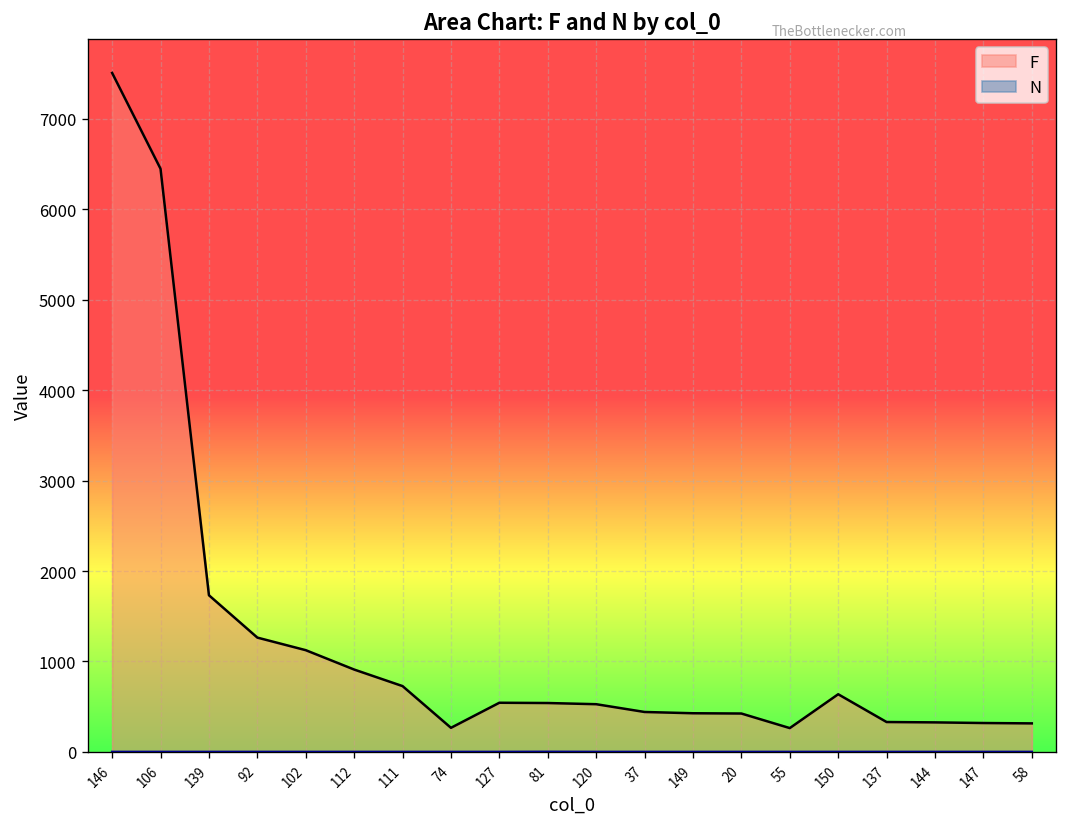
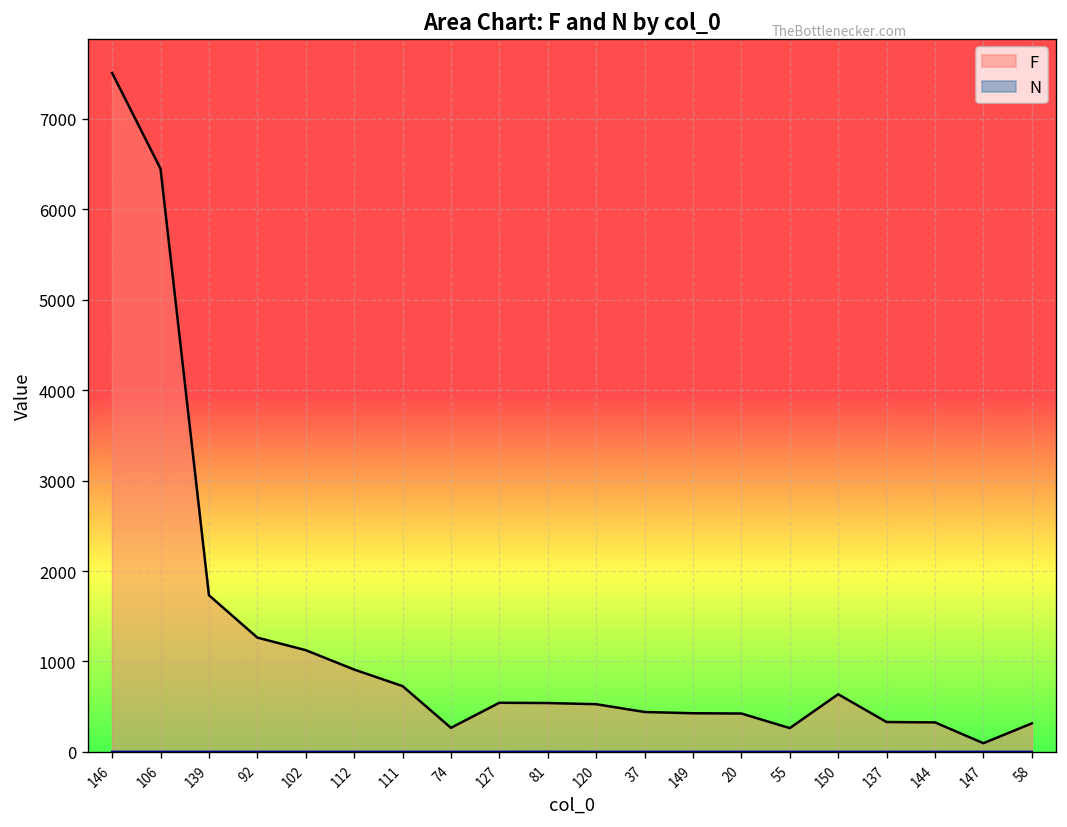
F, 147: 300 -> 100
